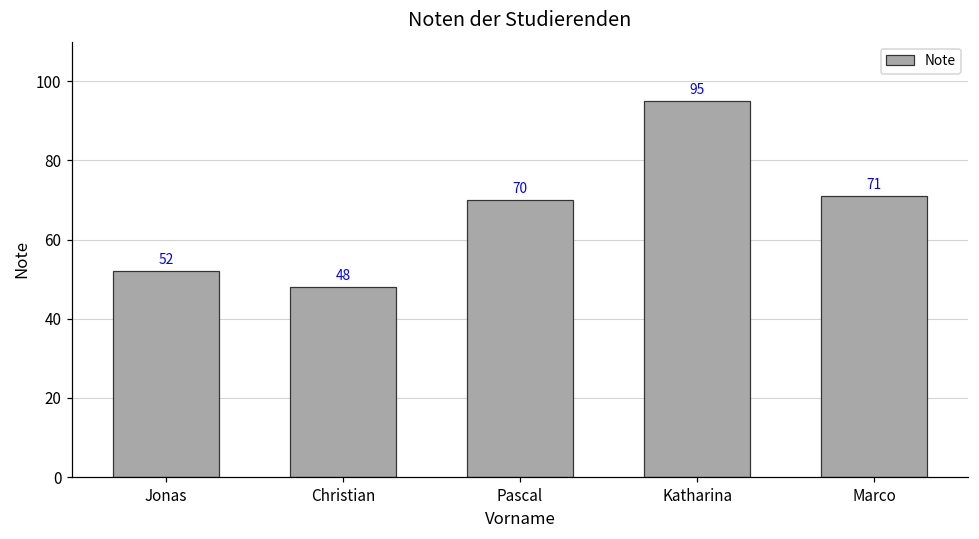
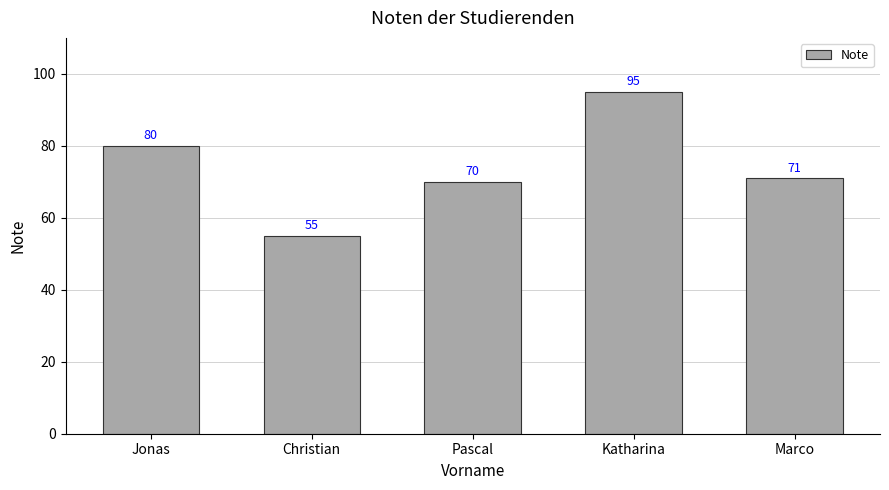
Jonas: 52 -> 80
Christian: 48 -> 55
